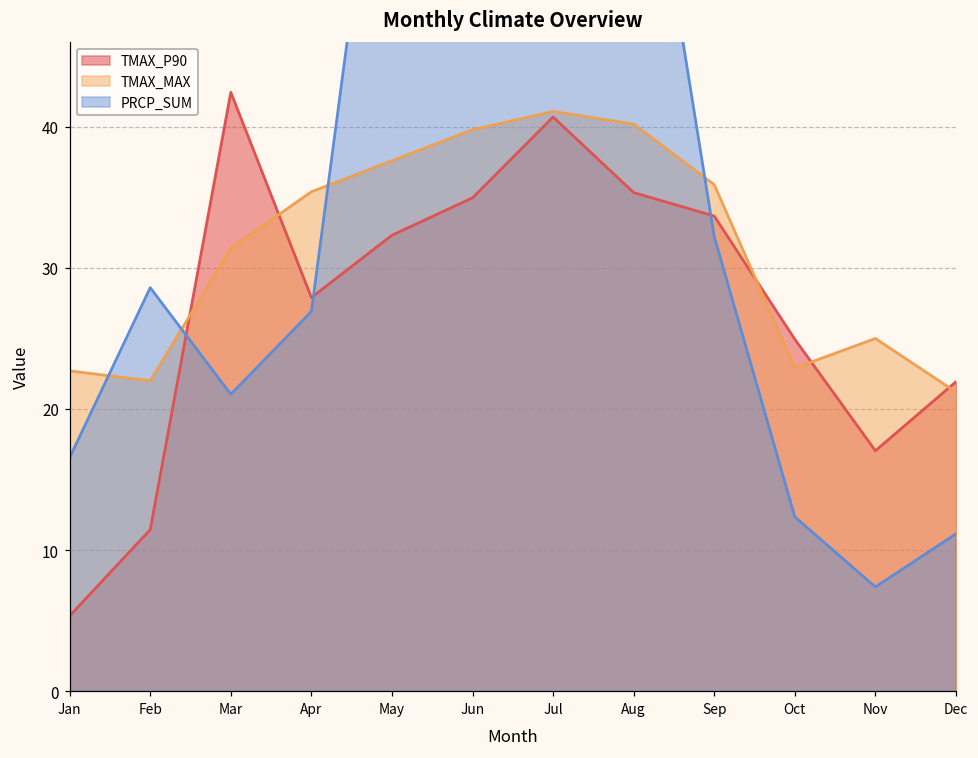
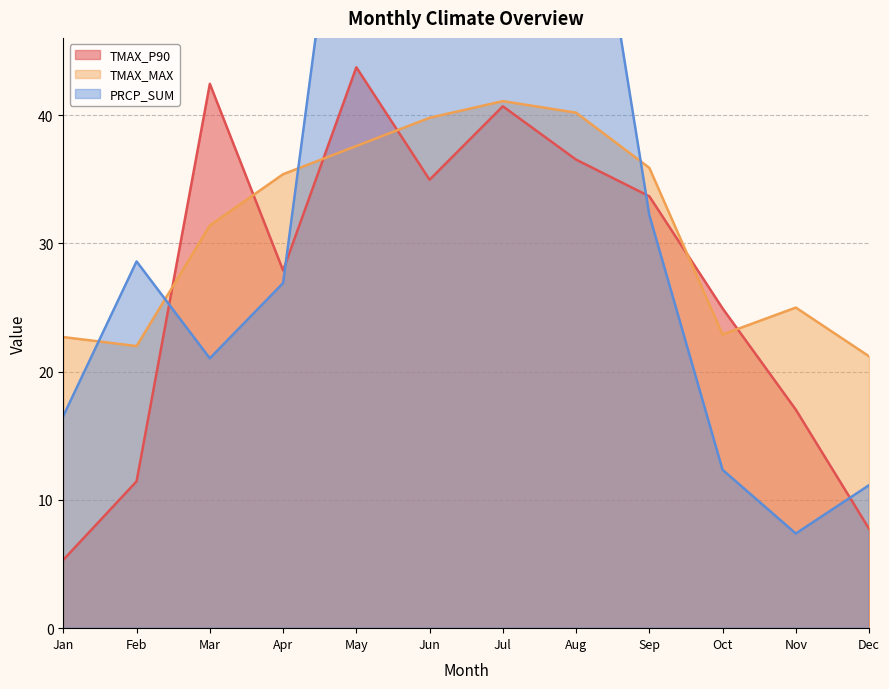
TMAX_P90, May: 32.3 -> 43.7
TMAX_P90, Aug: 35.3 -> 36.5
TMAX_P90, Dec: 21.9 -> 7.8
